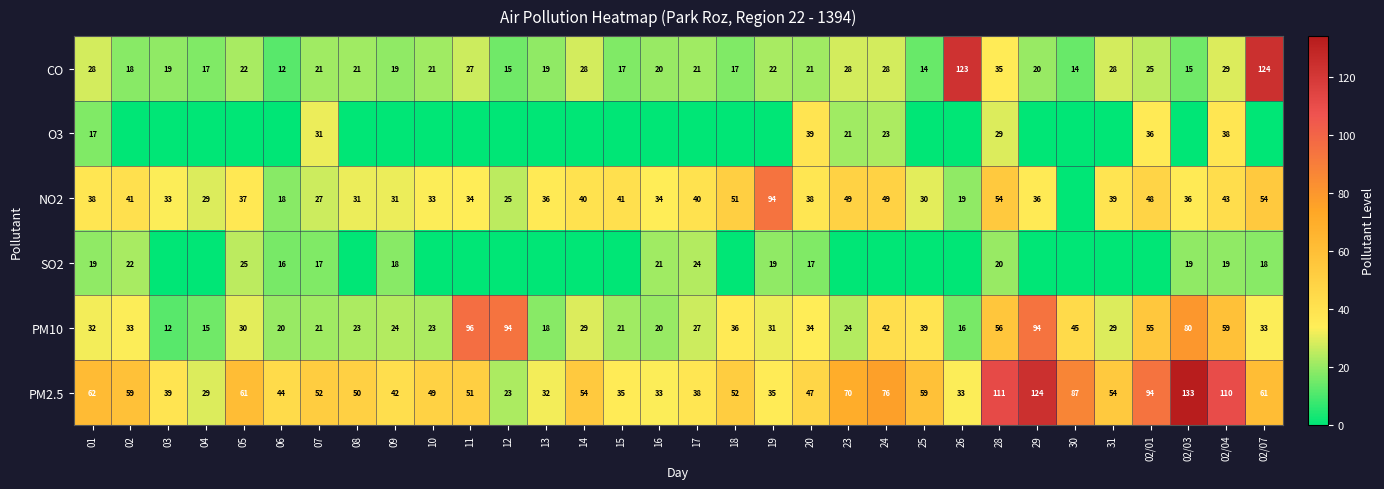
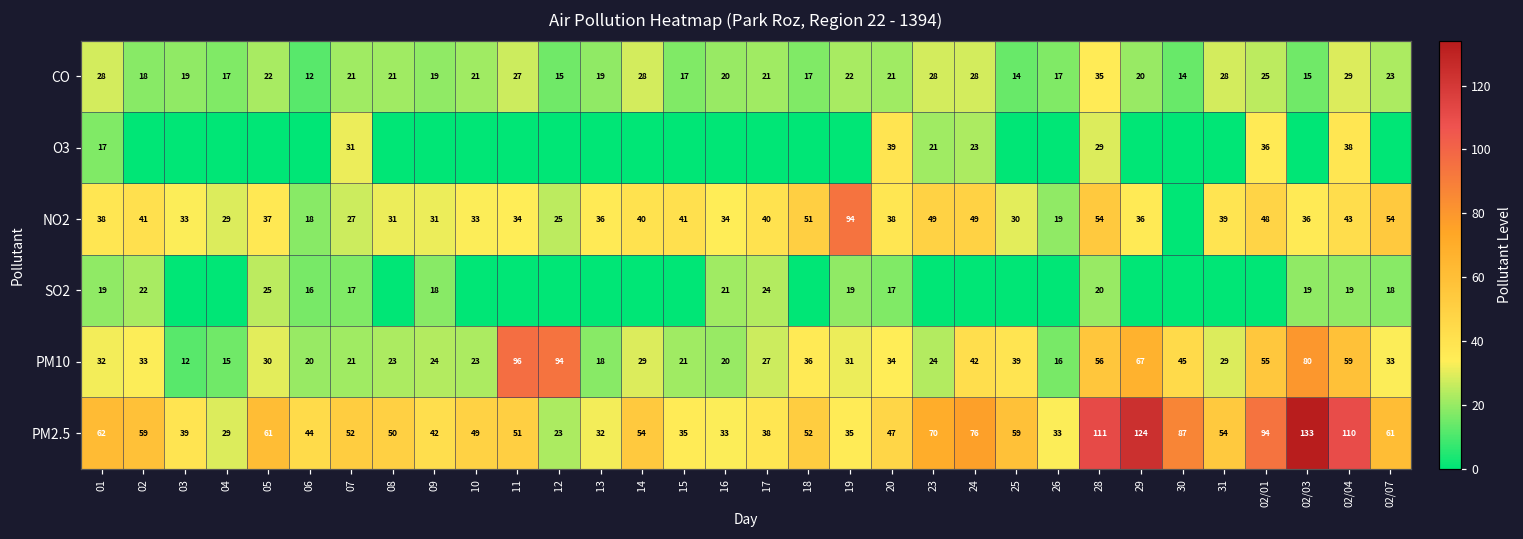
CO, 26: 123 -> 17
CO, 02/07: 124 -> 23
PM10, 29: 94 -> 67
